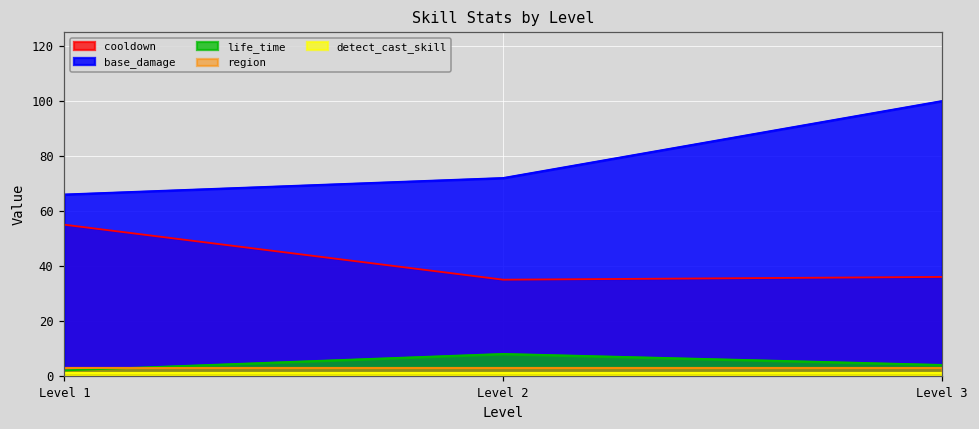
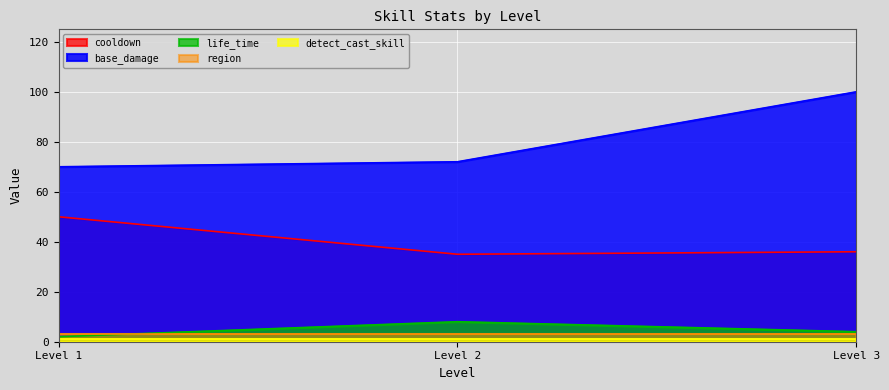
cooldown, Level 1: 55 -> 50
base_damage, Level 1: 66 -> 70
